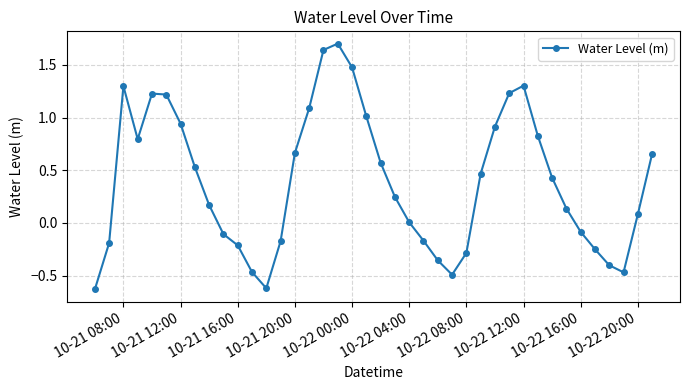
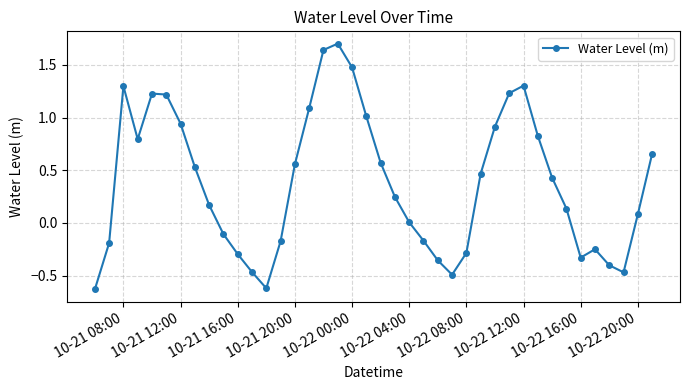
10-21 16:00: -0.21 -> -0.30
10-21 20:00: 0.66 -> 0.56
10-22 16:00: -0.08 -> -0.33
